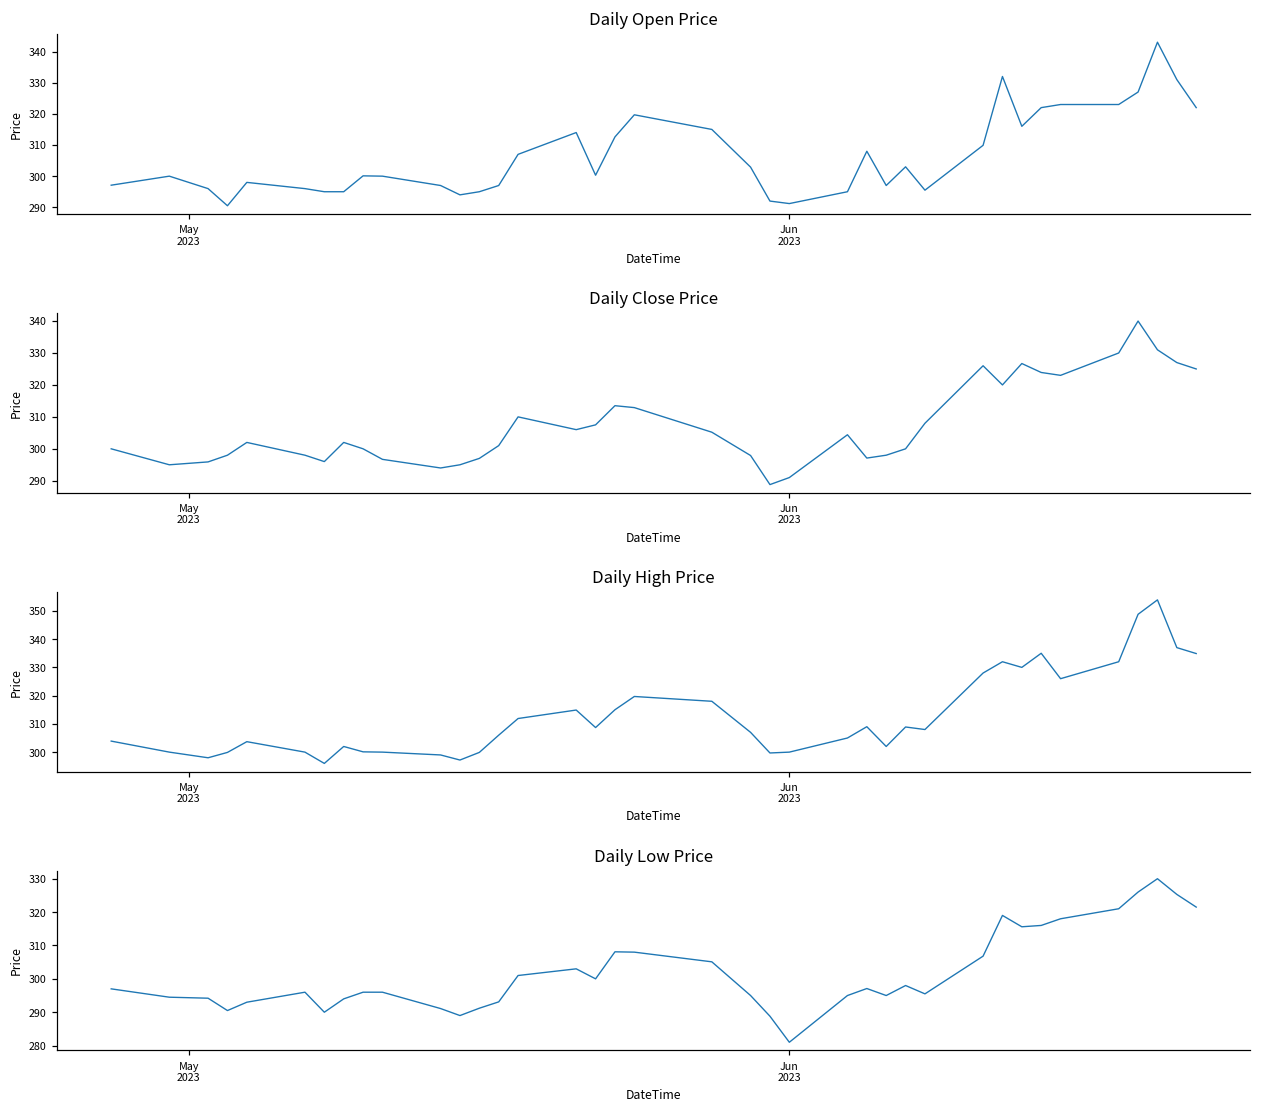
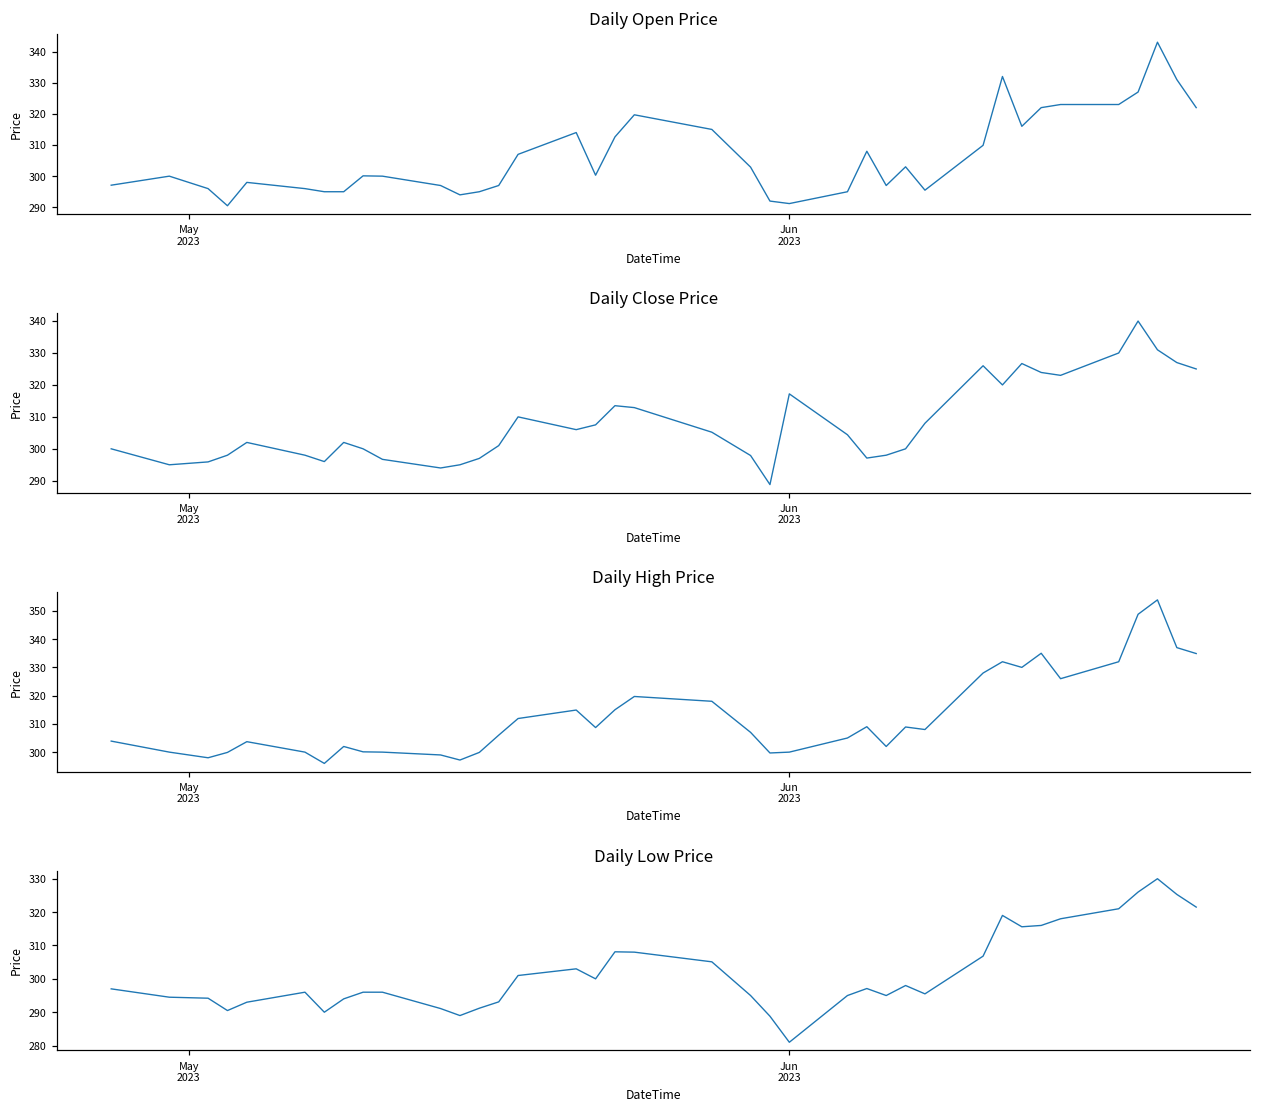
Daily Close Price, Jun 2023: 291 -> 317
